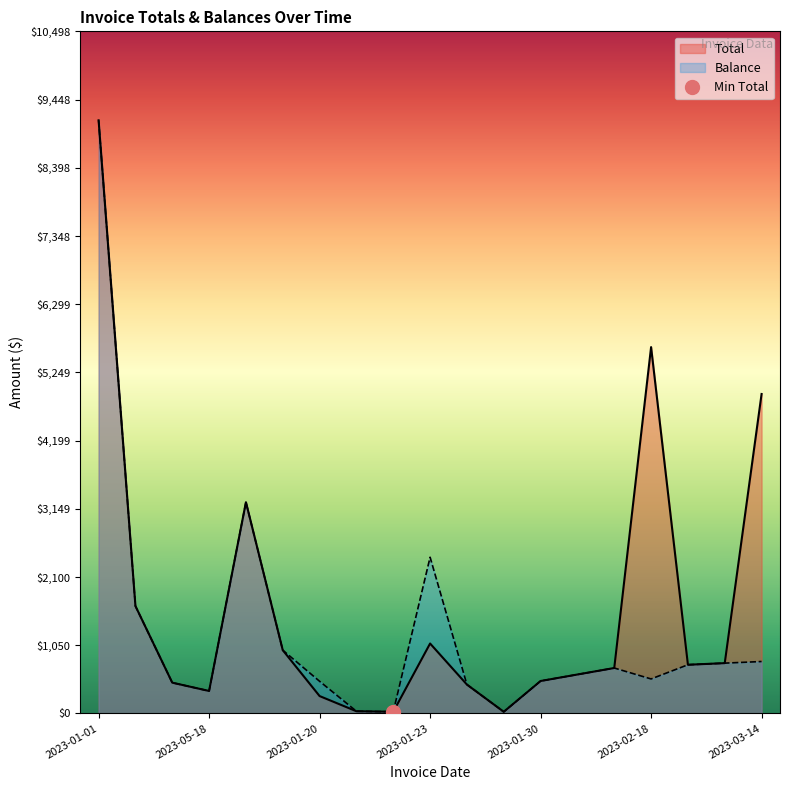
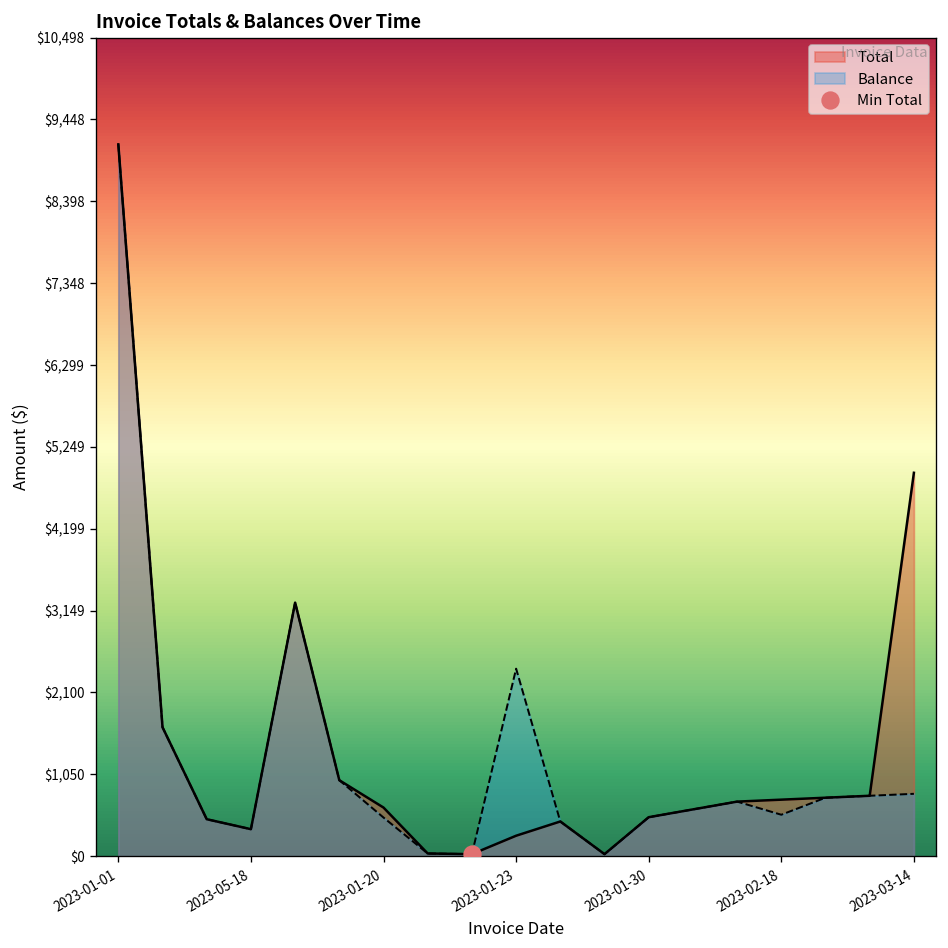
Total, 2023-01-20: $300 -> $600
Total, 2023-01-23: $1,100 -> $300
Total, 2023-02-18: $5,600 -> $700
